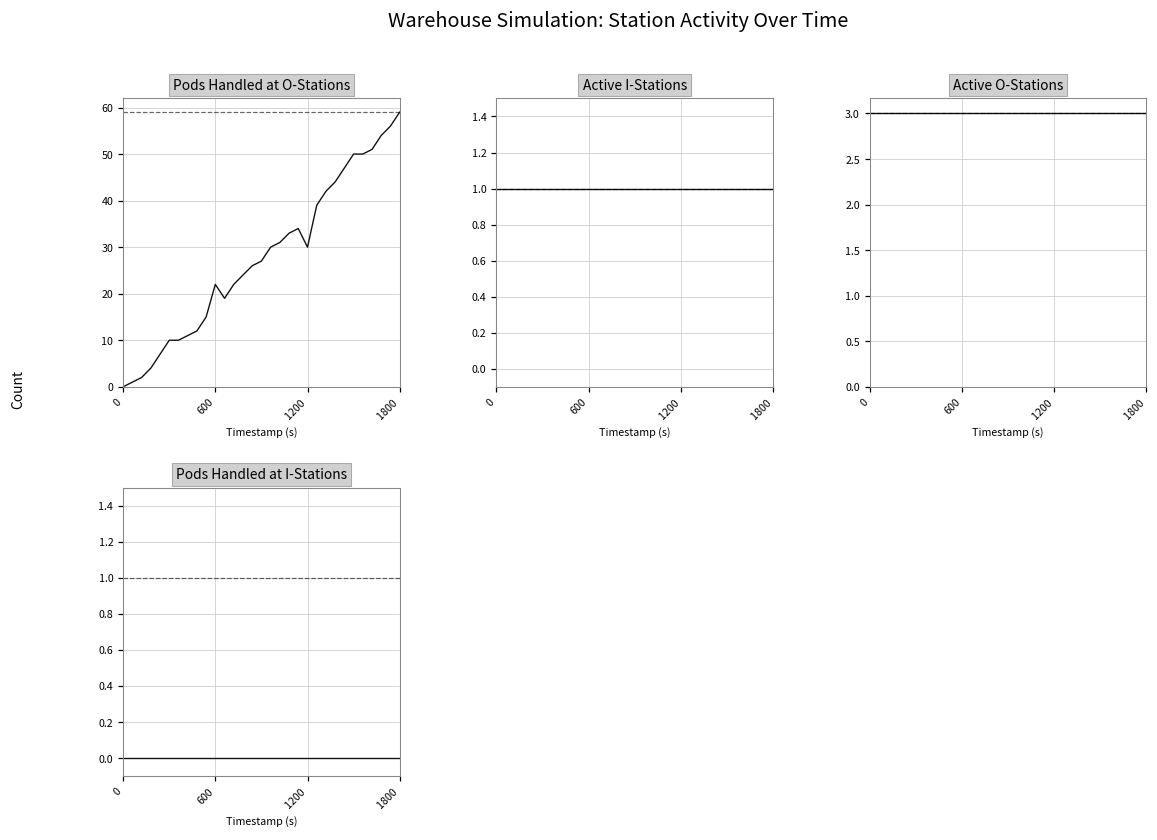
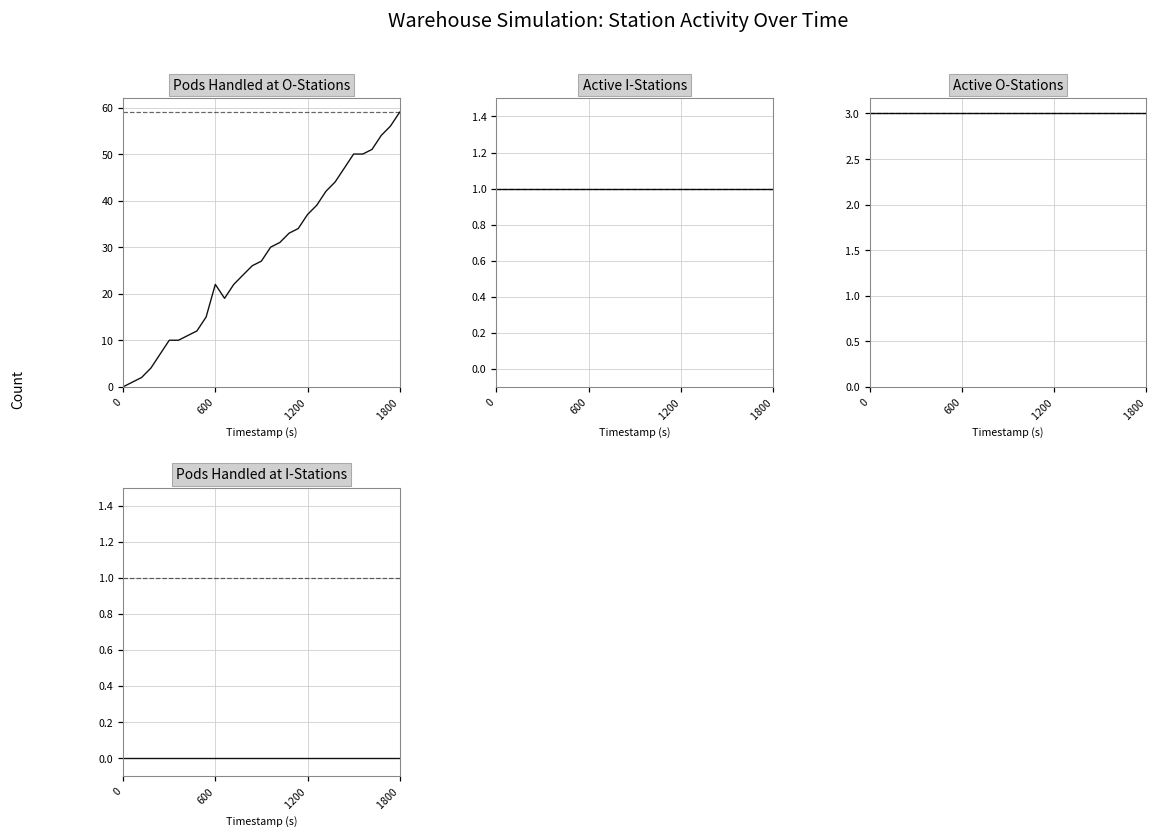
Pods Handled at O-Stations, 1200: 30 -> 37
